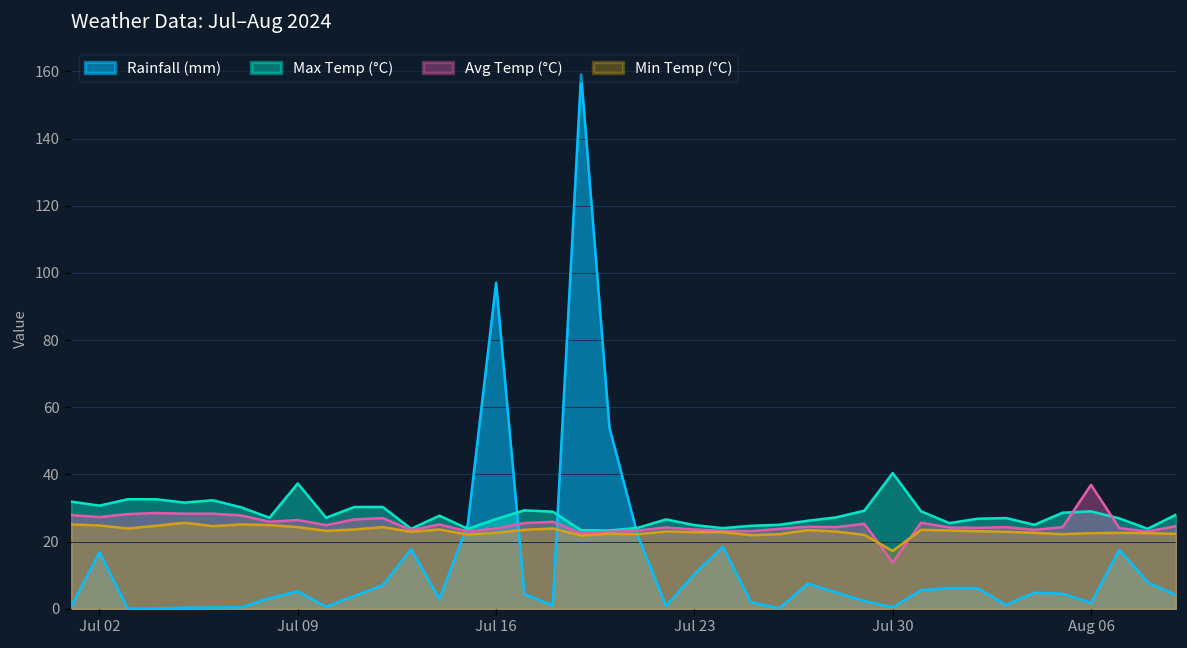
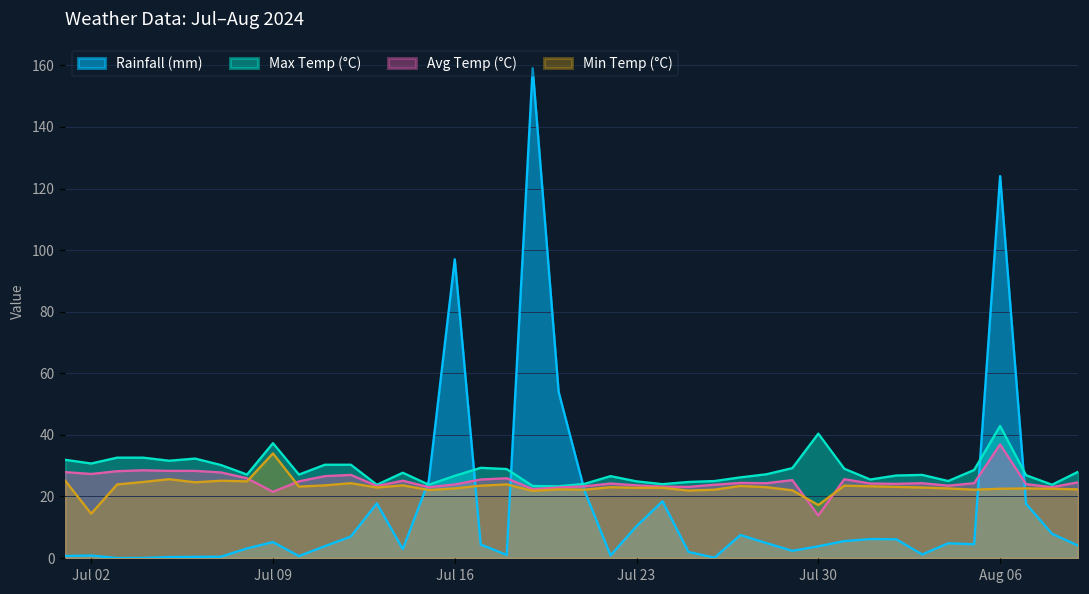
Rainfall (mm), Jul 02: 17 -> 1
Min Temp (°C), Jul 02: 25 -> 14
Avg Temp (°C), Jul 09: 26 -> 22
Min Temp (°C), Jul 09: 24 -> 34
Rainfall (mm), Jul 30: 0 -> 4
Rainfall (mm), Aug 06: 2 -> 124
Max Temp (°C), Aug 06: 29 -> 43
